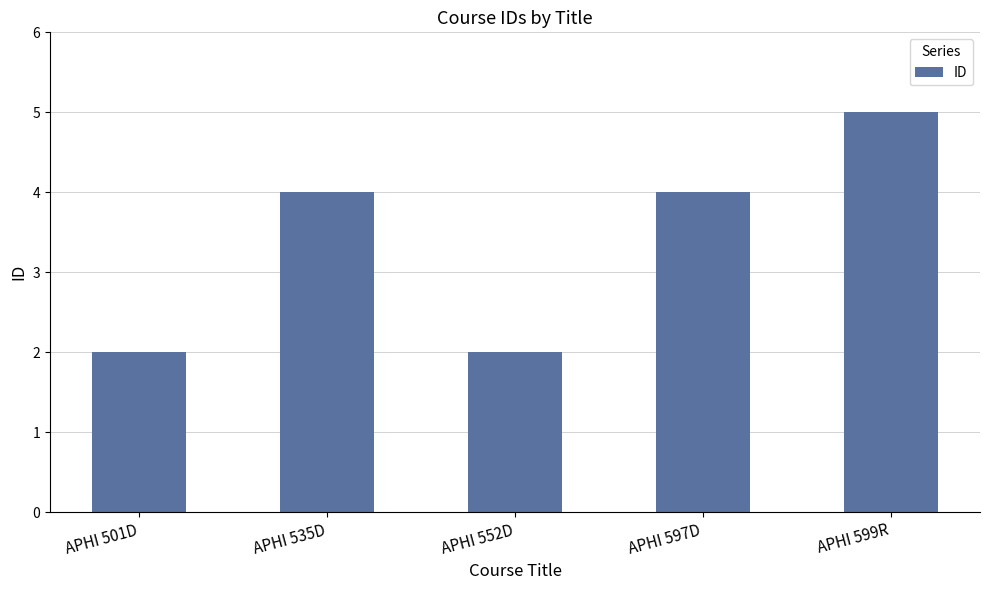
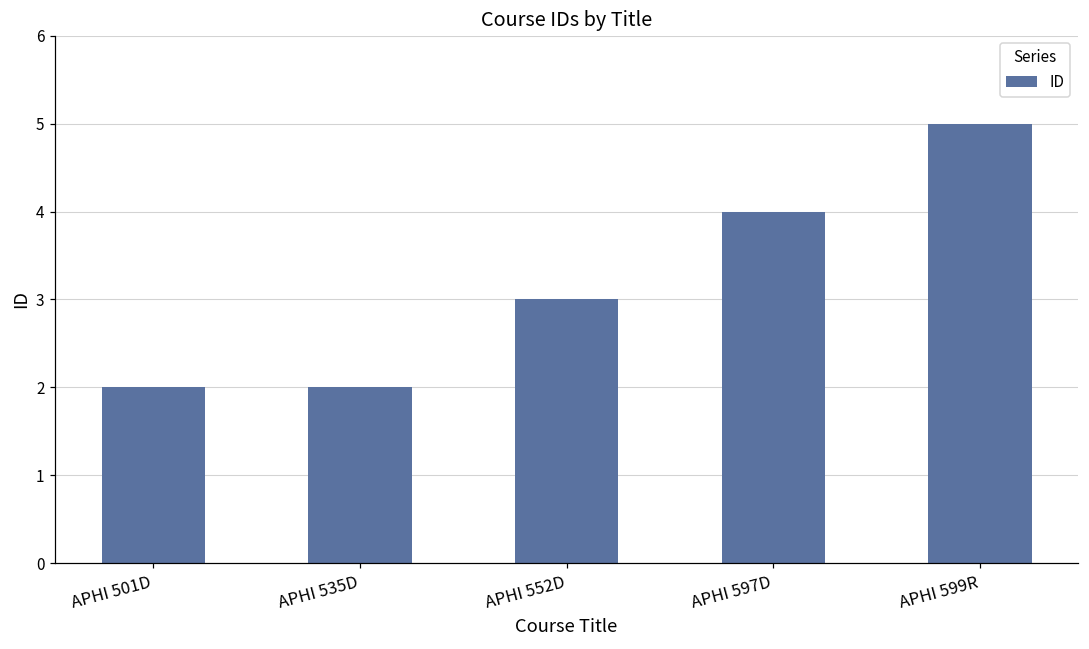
APHI 535D: 4 -> 2
APHI 552D: 2 -> 3
